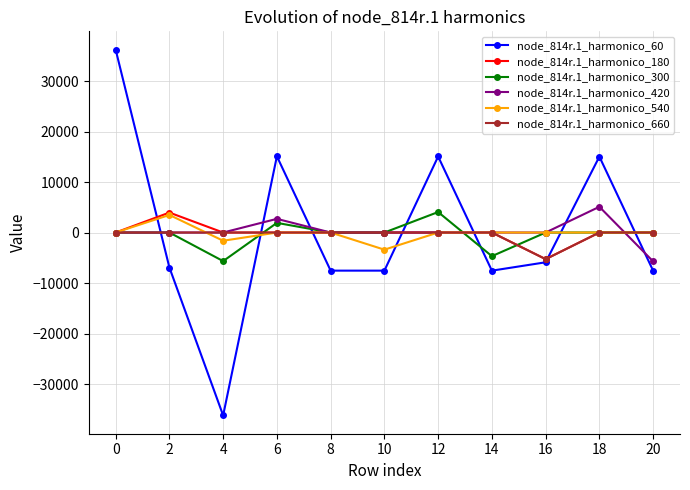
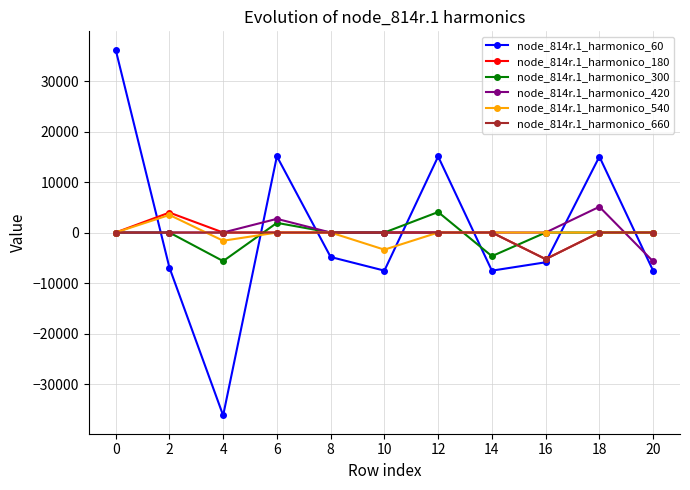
node_814r.1_harmonico_60, 8: -8000 -> -5000
